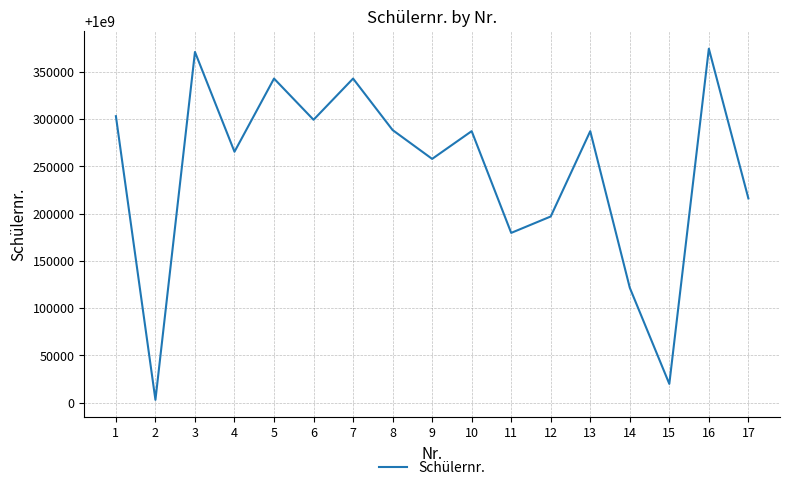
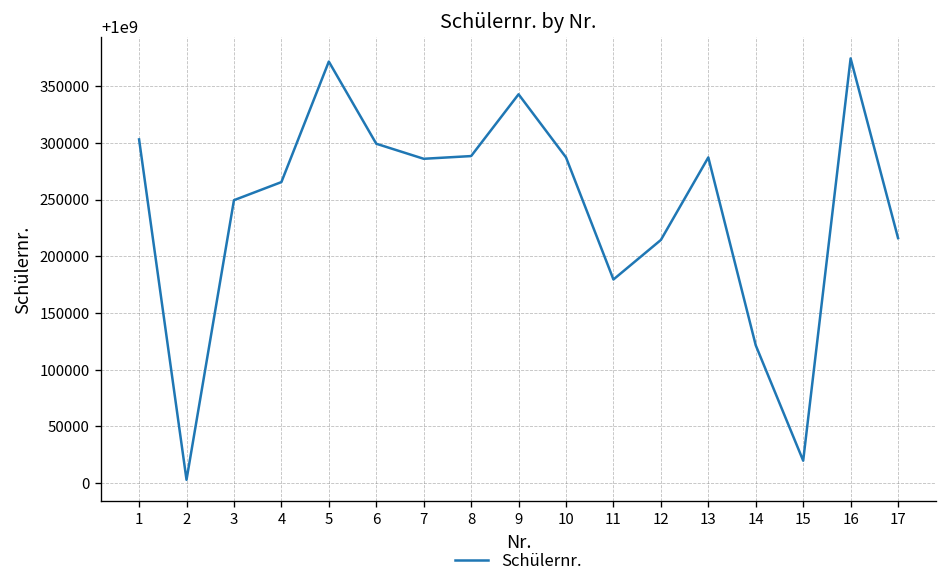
3: 1000370000 -> 1000250000
5: 1000340000 -> 1000370000
7: 1000340000 -> 1000290000
9: 1000260000 -> 1000340000
12: 1000200000 -> 1000210000
